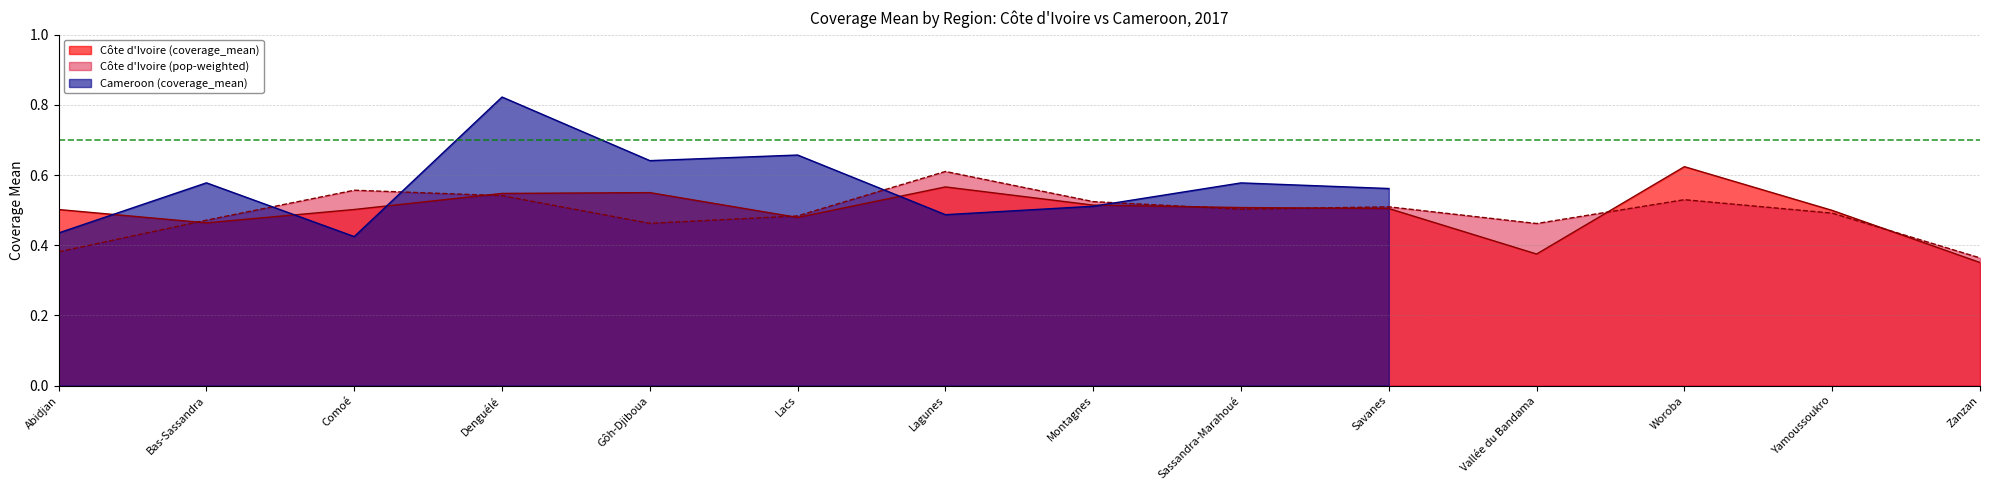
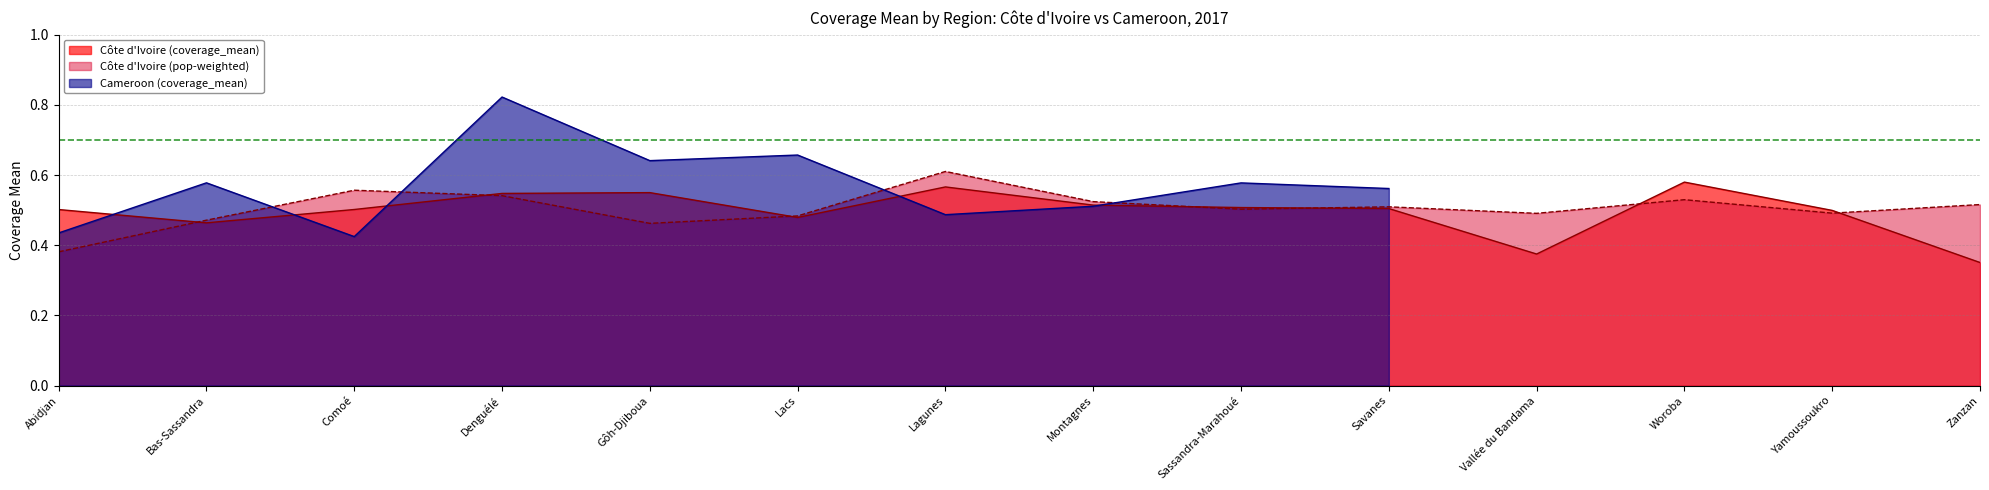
Côte d'Ivoire (pop-weighted), Vallée du Bandama: 0.46 -> 0.49
Côte d'Ivoire (coverage_mean), Woroba: 0.62 -> 0.58
Côte d'Ivoire (pop-weighted), Zanzan: 0.36 -> 0.52
